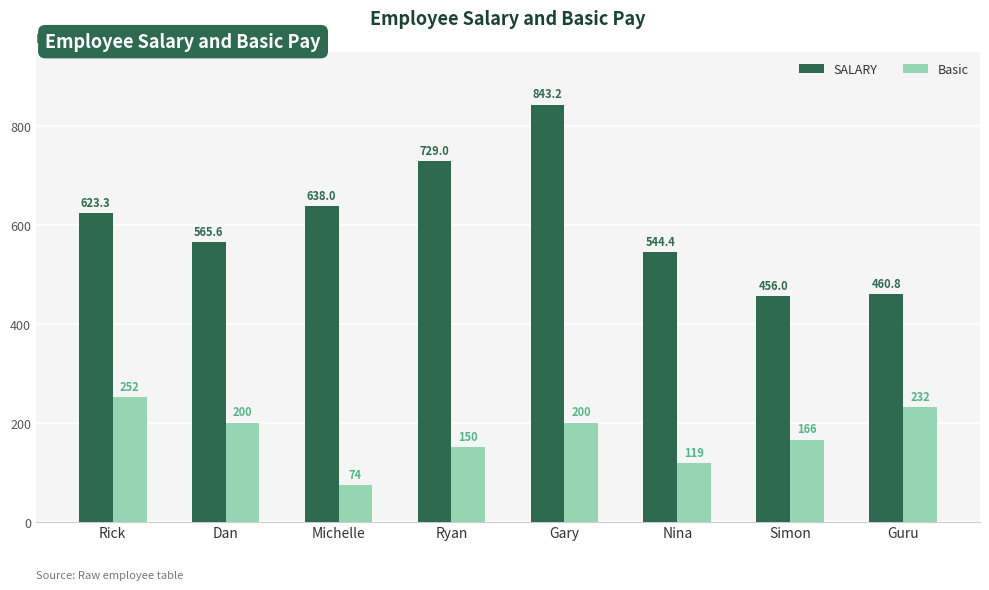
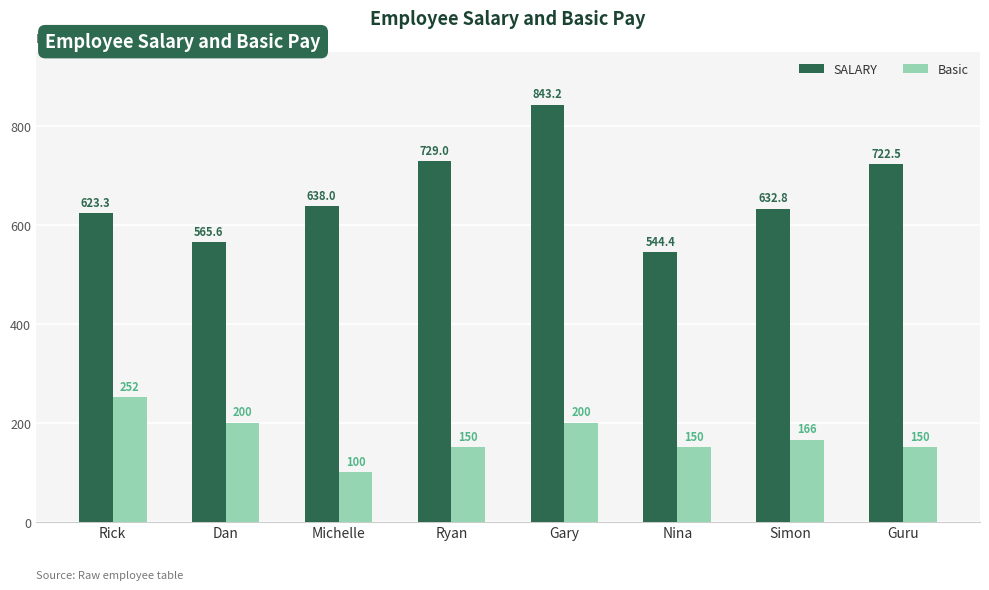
Basic, Michelle: 74 -> 100
Basic, Nina: 119 -> 150
SALARY, Simon: 456.0 -> 632.8
SALARY, Guru: 460.8 -> 722.5
Basic, Guru: 232 -> 150
